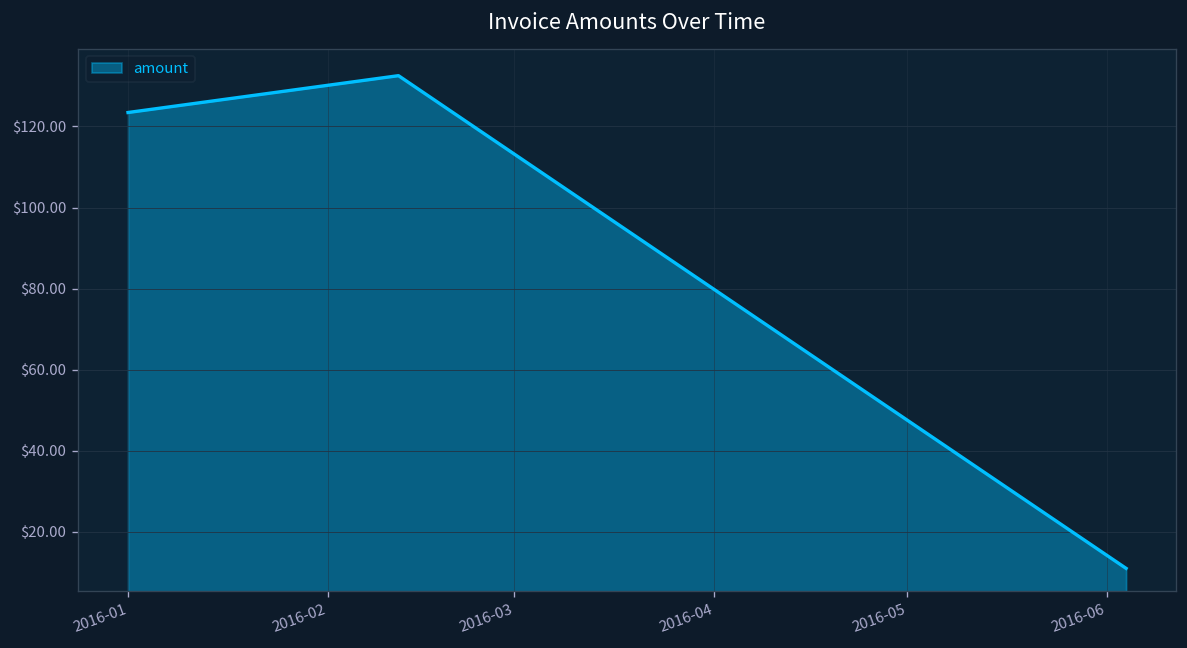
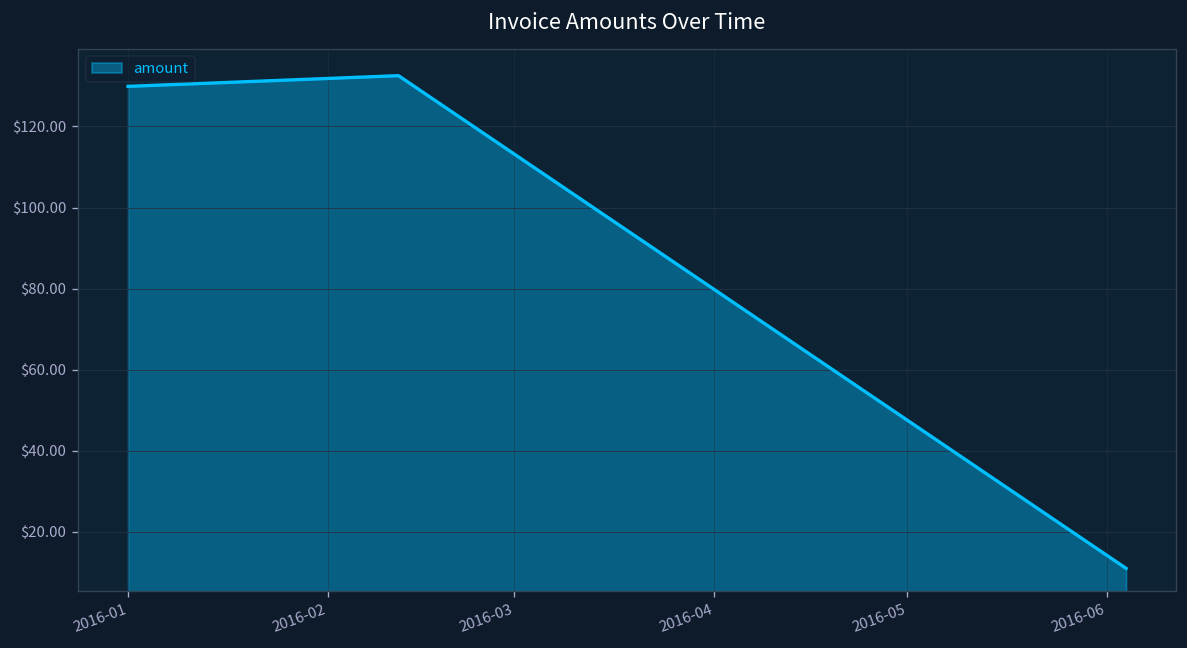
2016-01: $123 -> $130
